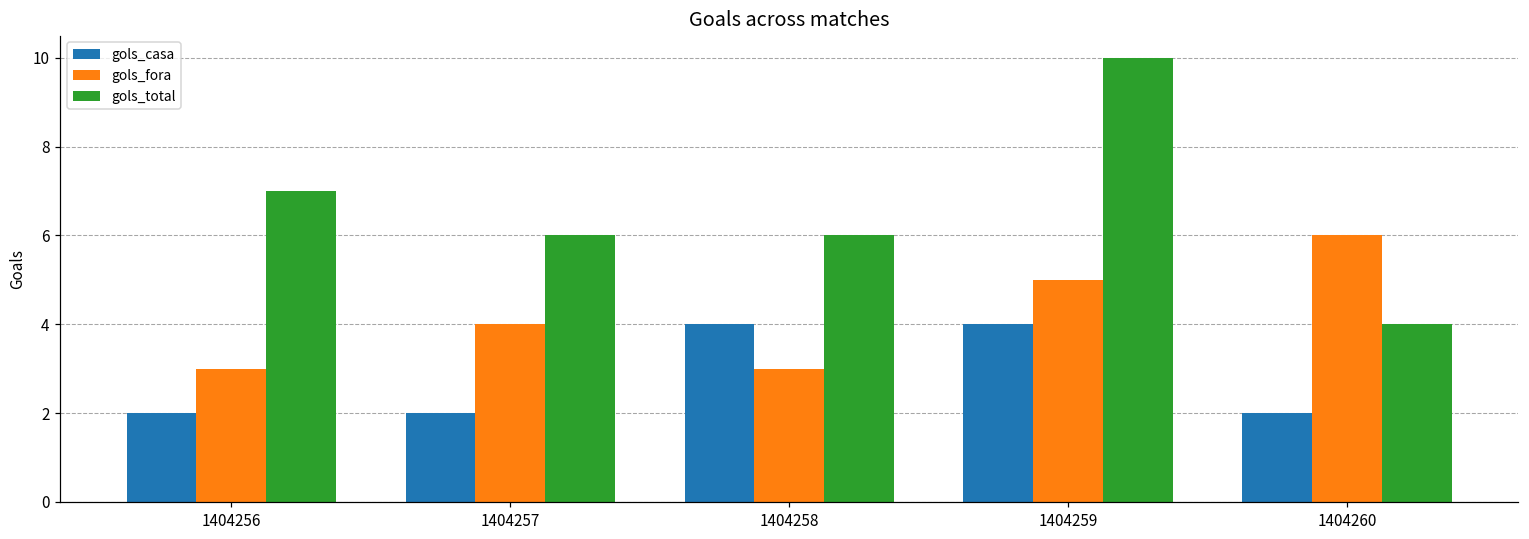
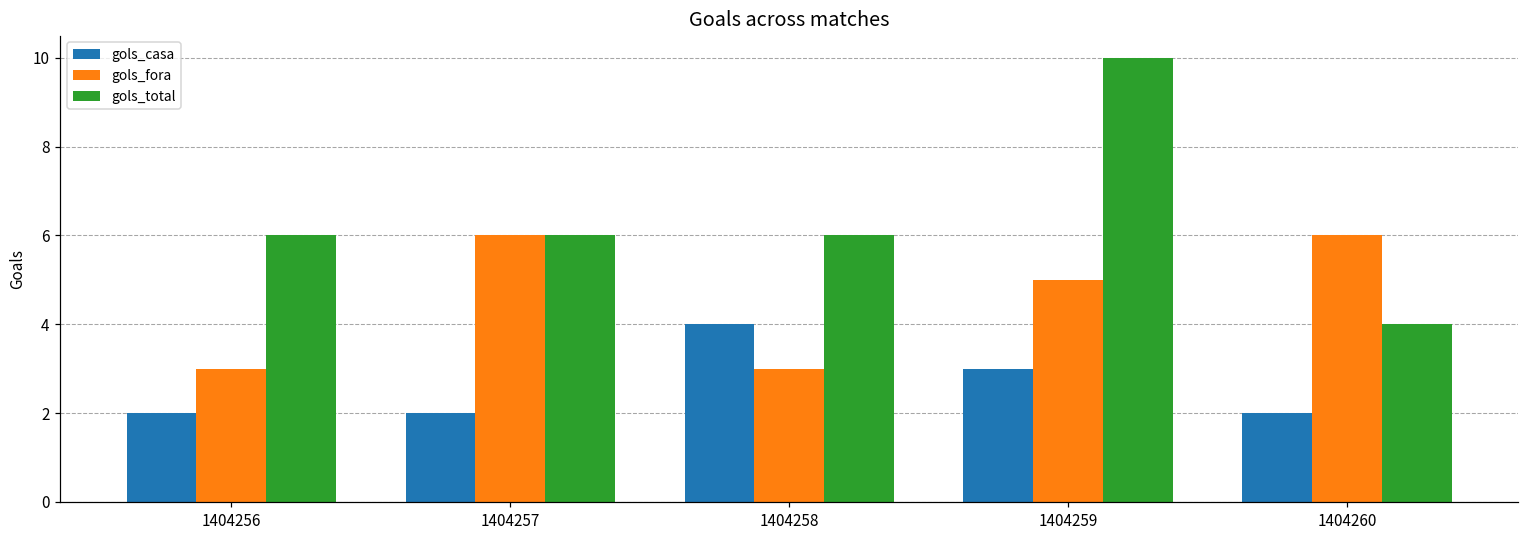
gols_total, 1404256: 7 -> 6
gols_fora, 1404257: 4 -> 6
gols_casa, 1404259: 4 -> 3
